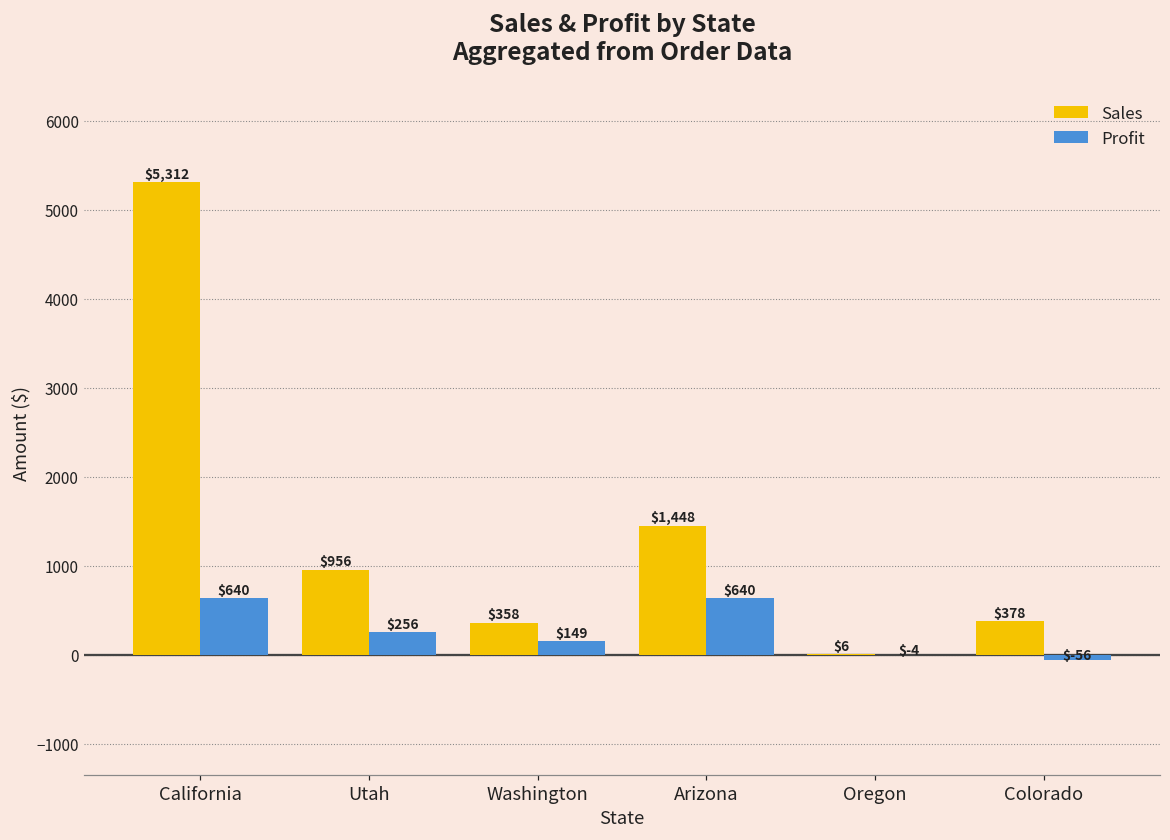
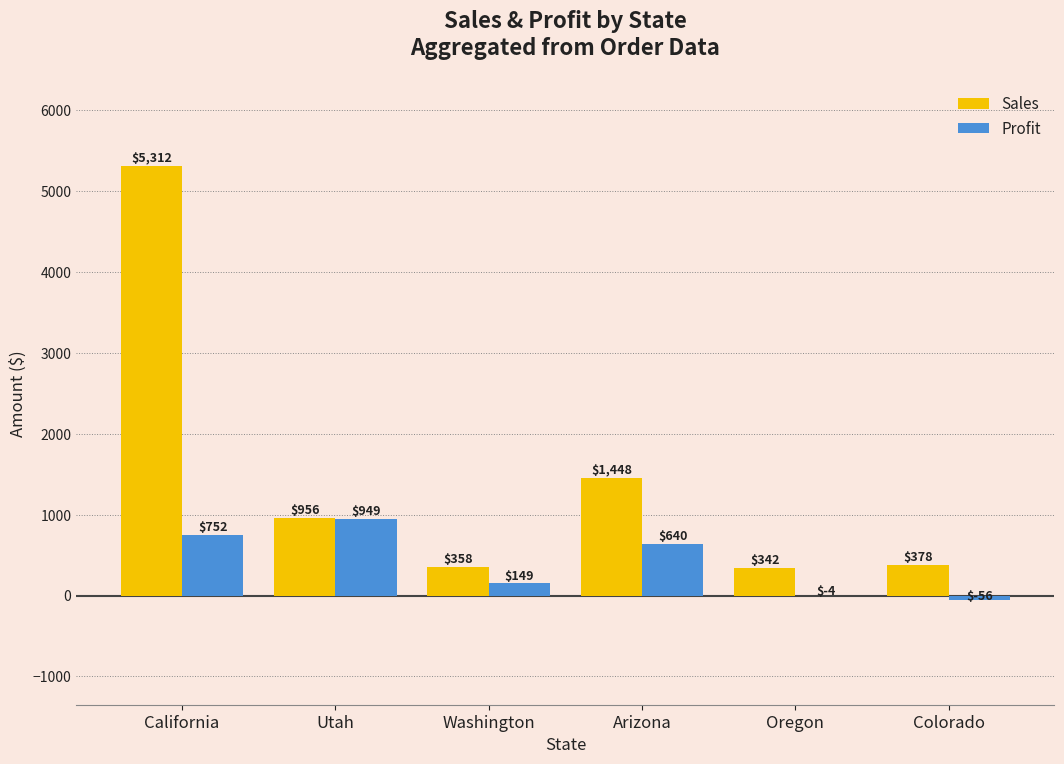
Profit, California: $640 -> $752
Profit, Utah: $256 -> $949
Sales, Oregon: $6 -> $342
